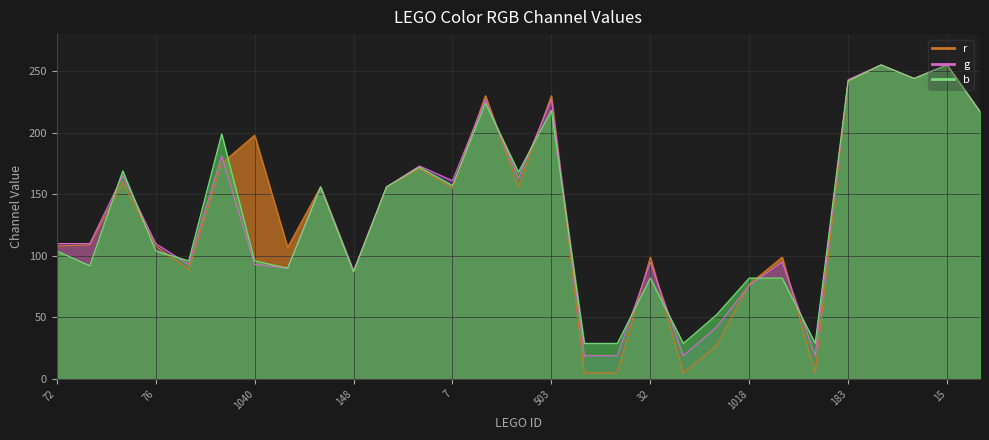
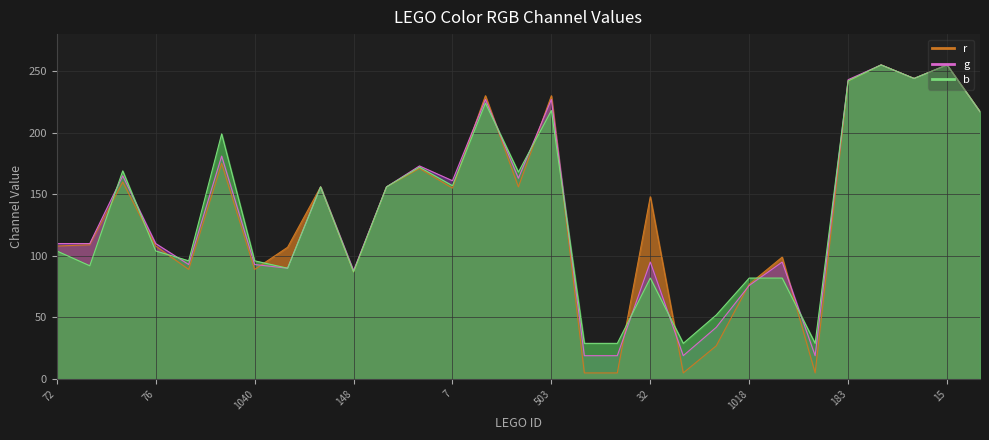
r, 1040: 198 -> 89
r, 32: 99 -> 148
